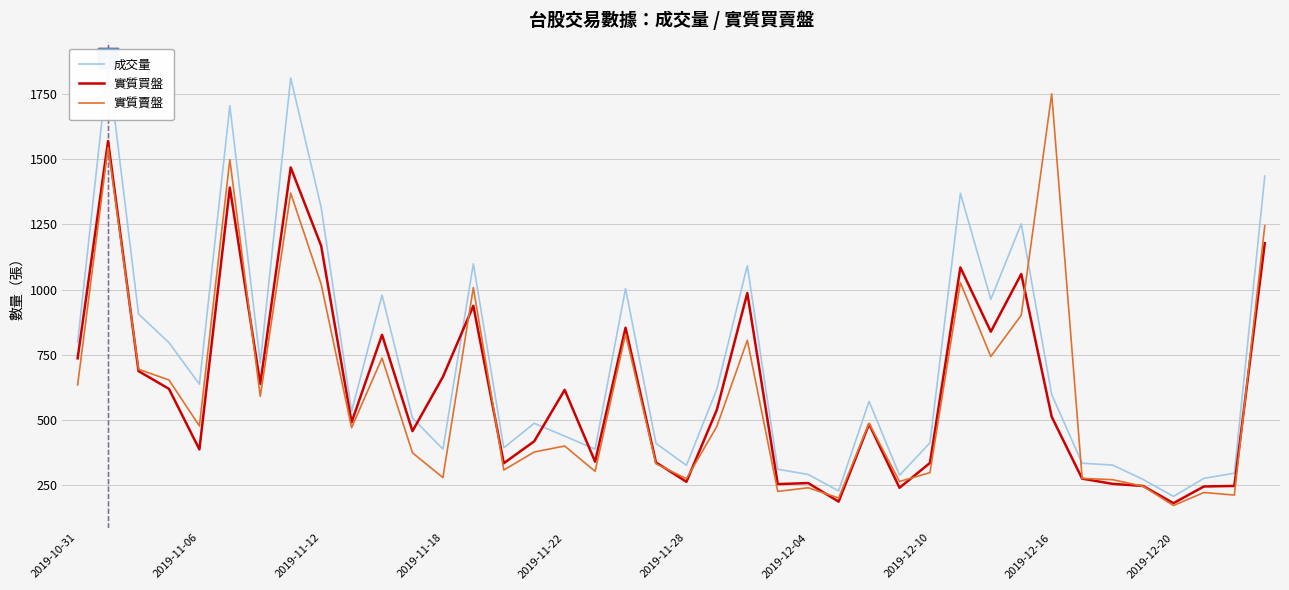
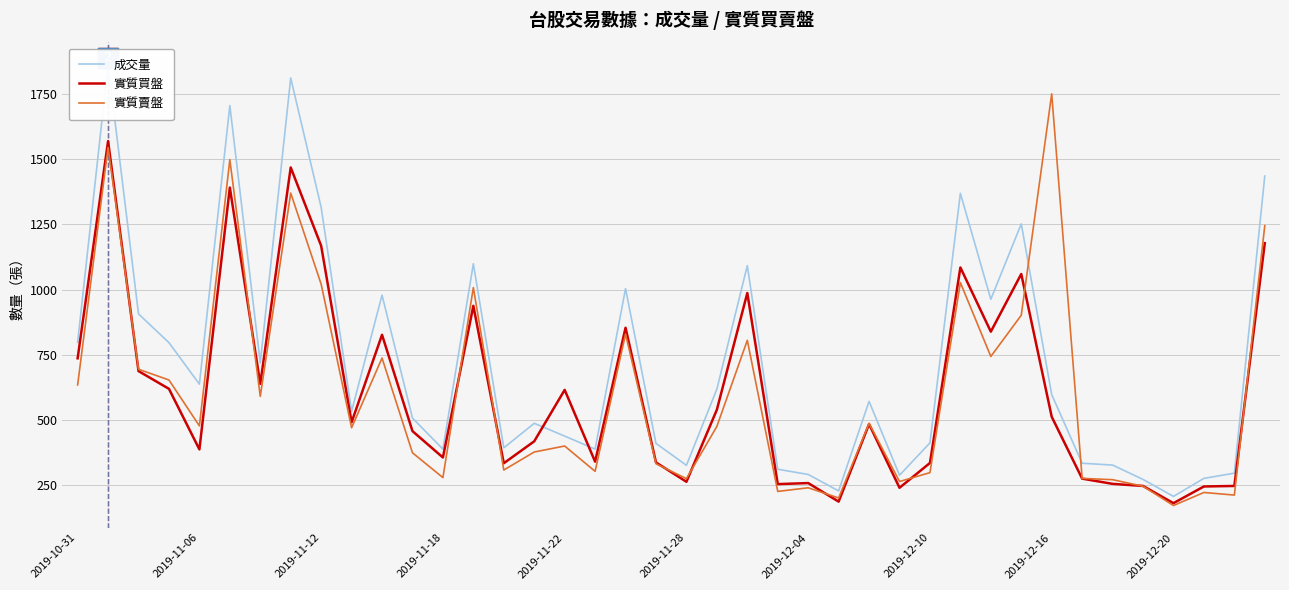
實質買盤, 2019-11-18: 670 -> 360
